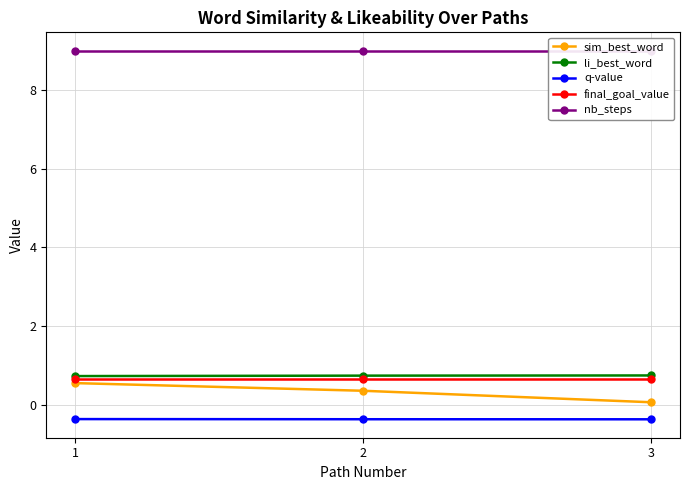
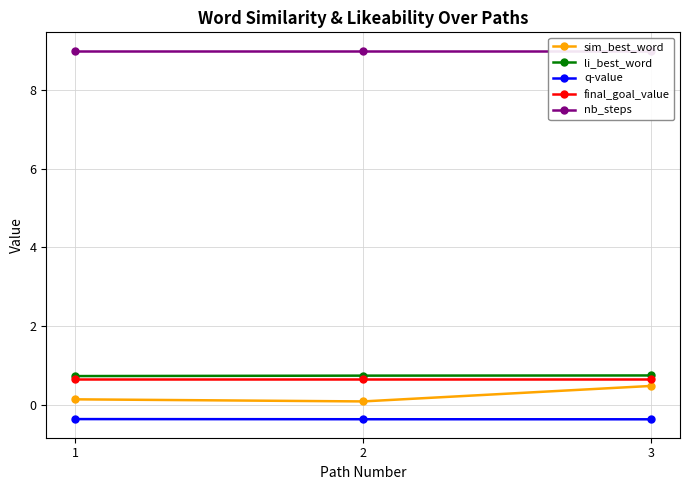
sim_best_word, 1: 0.5 -> 0.1
sim_best_word, 2: 0.4 -> 0.1
sim_best_word, 3: 0.1 -> 0.5
